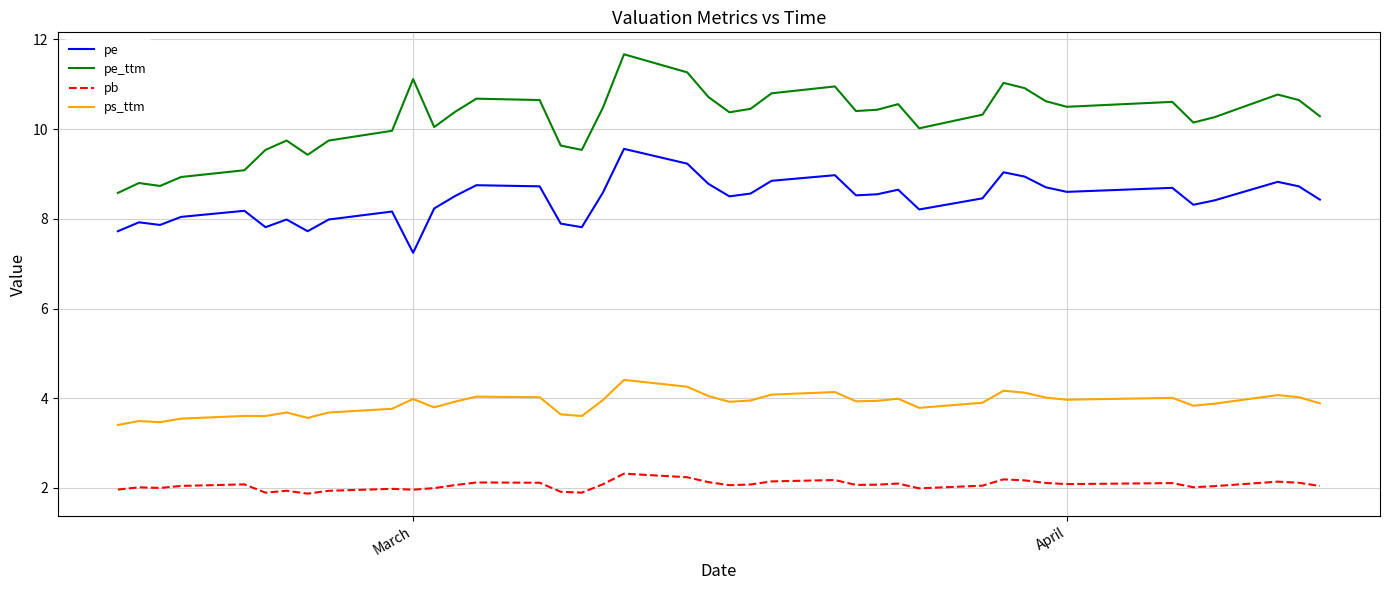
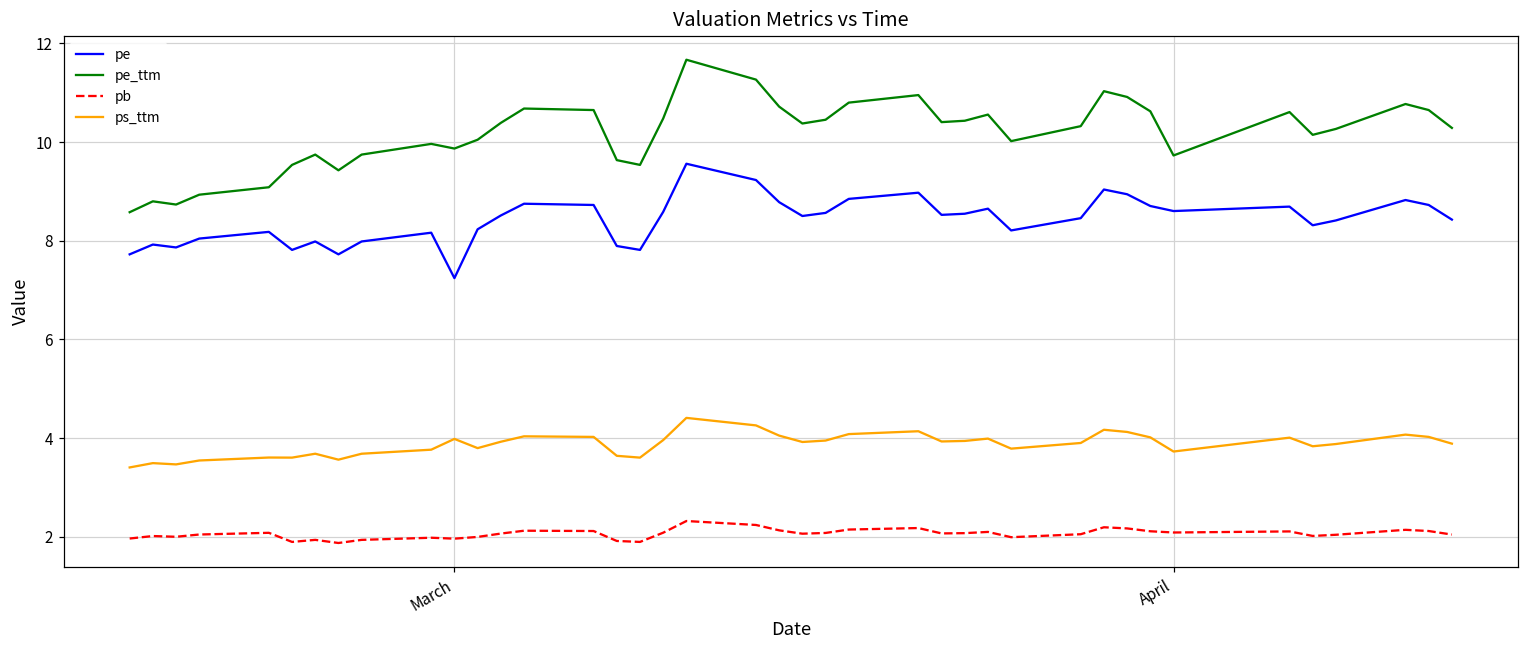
pe_ttm, March: 11.1 -> 9.9
pe_ttm, April: 10.5 -> 9.7
ps_ttm, April: 4.0 -> 3.7
